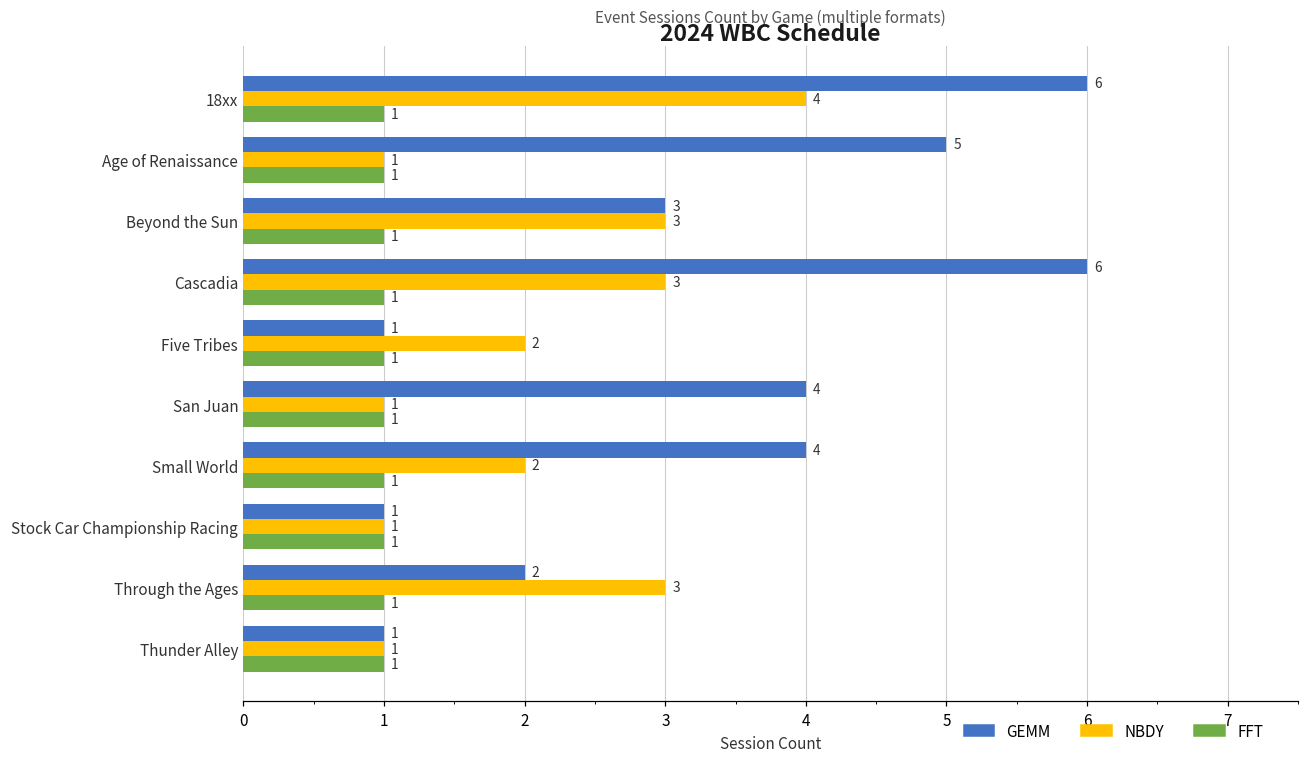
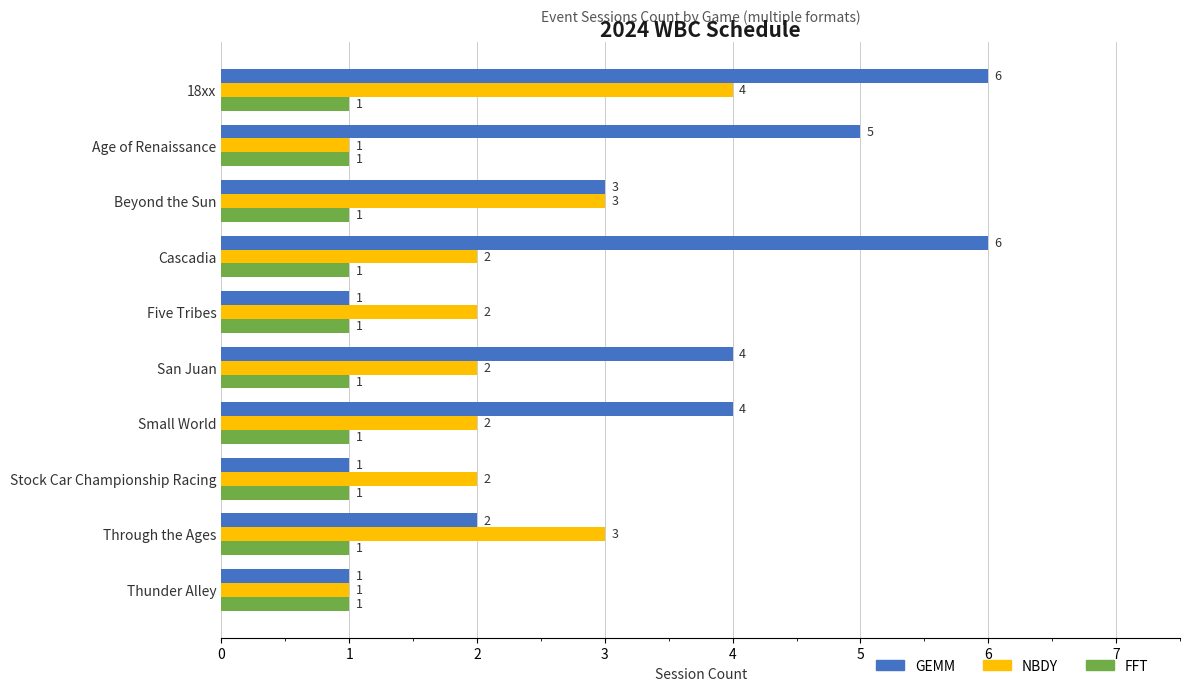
NBDY, Cascadia: 3 -> 2
NBDY, San Juan: 1 -> 2
NBDY, Stock Car Championship Racing: 1 -> 2
